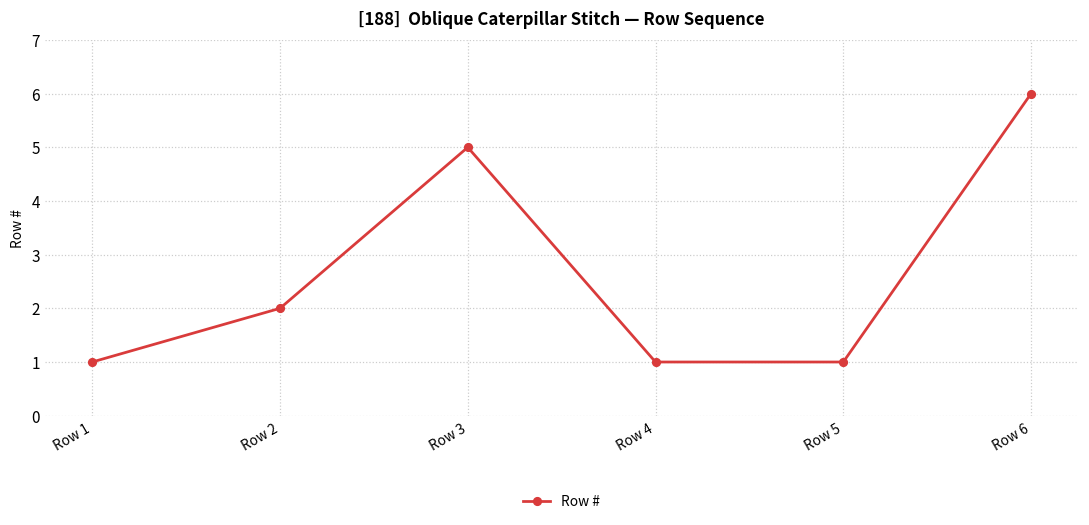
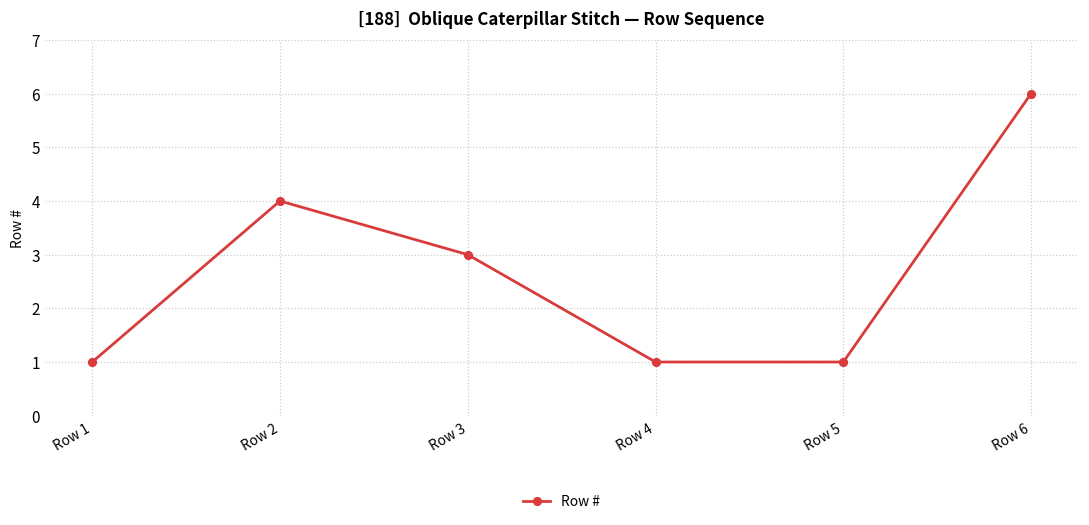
Row 2: 2 -> 4
Row 3: 5 -> 3
